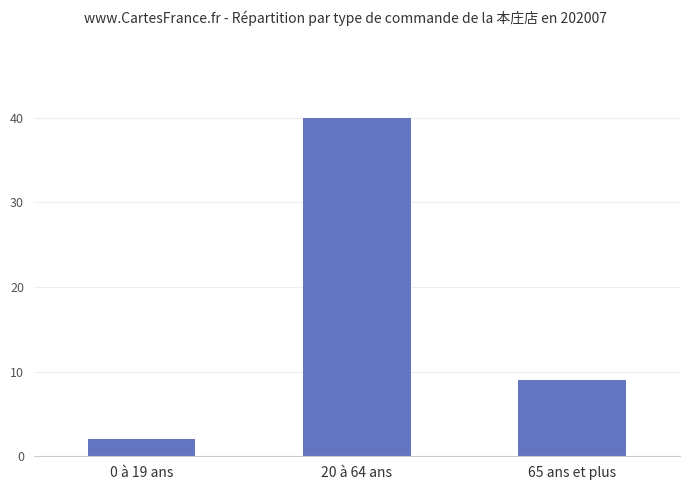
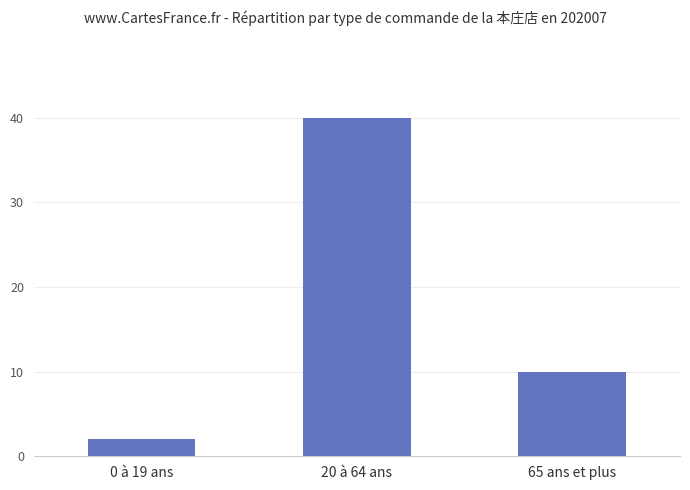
65 ans et plus: 9 -> 10
